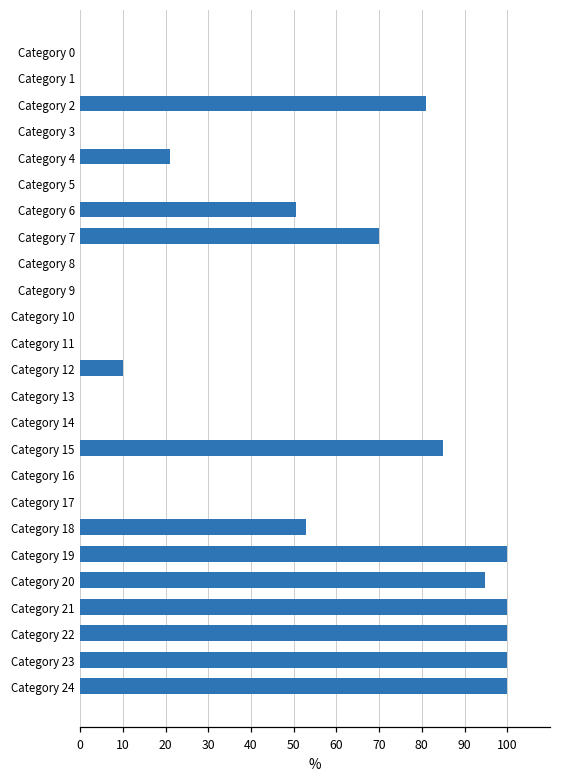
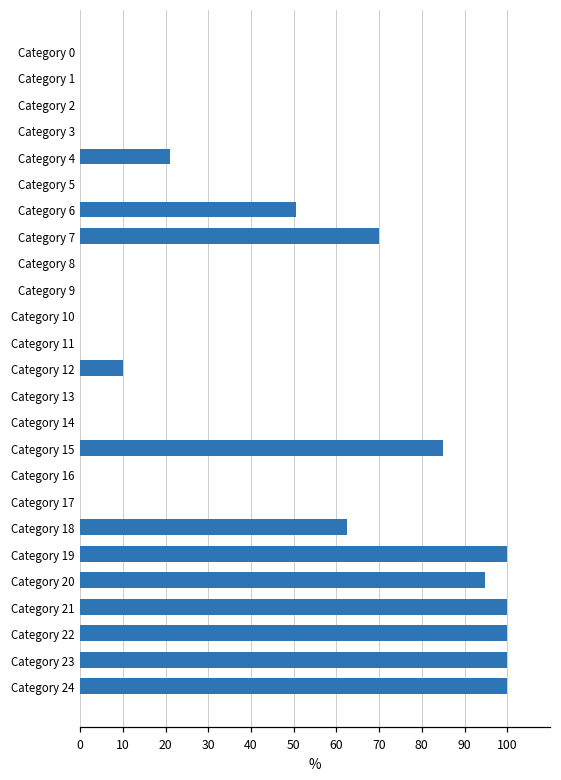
Category 2: 81 -> 0
Category 18: 53 -> 63
